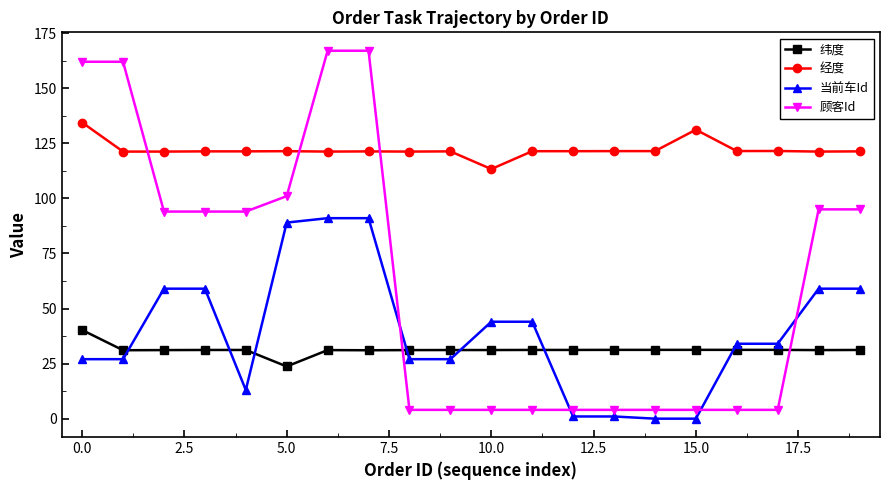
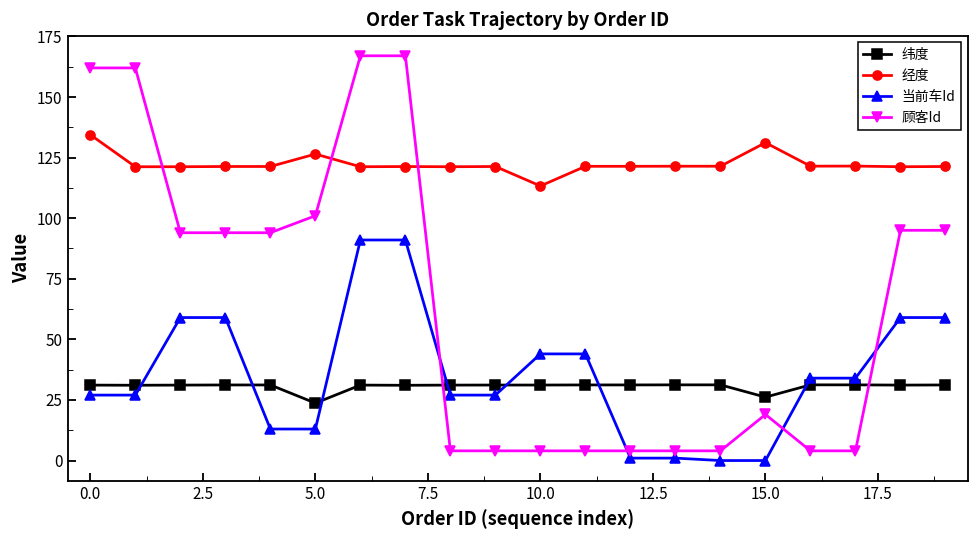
纬度, 0.0: 40 -> 31
经度, 5.0: 121 -> 126
当前车Id, 5.0: 89 -> 13
纬度, 15.0: 31 -> 26
顾客Id, 15.0: 4 -> 19
